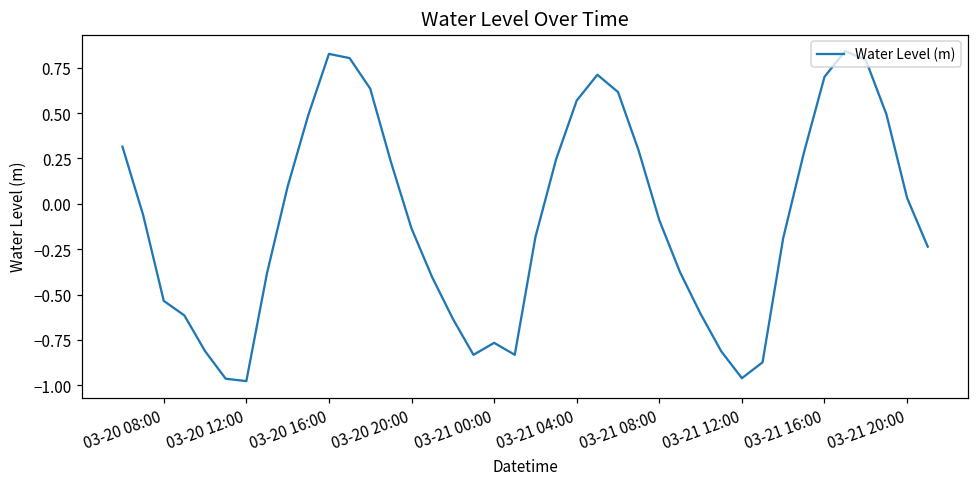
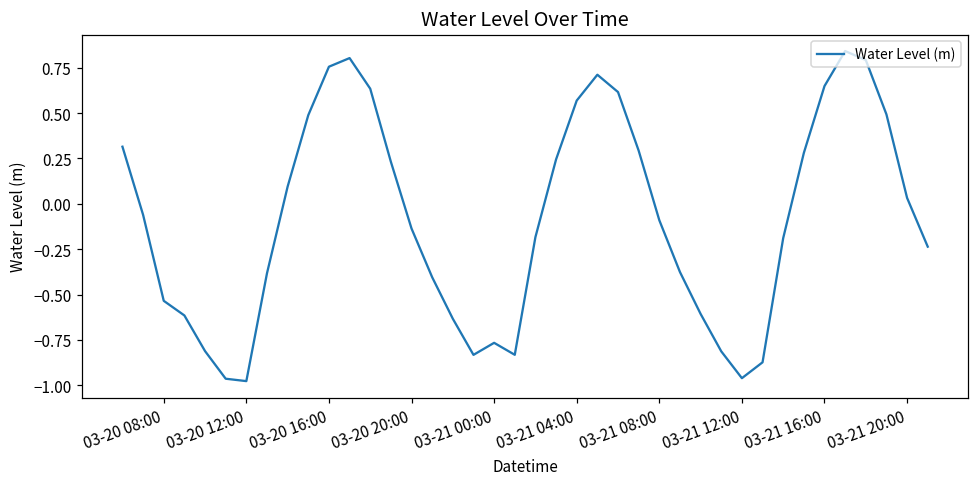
03-20 16:00: 0.83 -> 0.76
03-21 16:00: 0.70 -> 0.65
